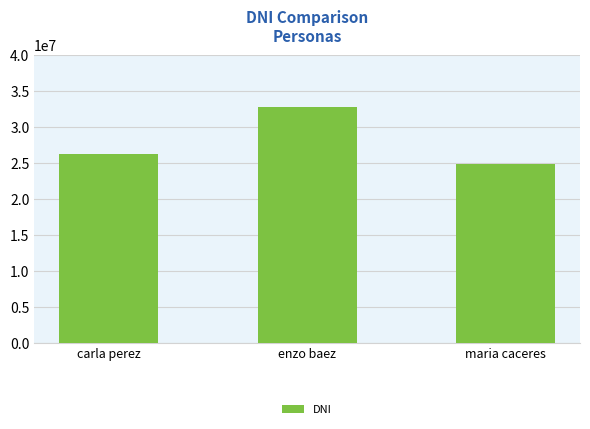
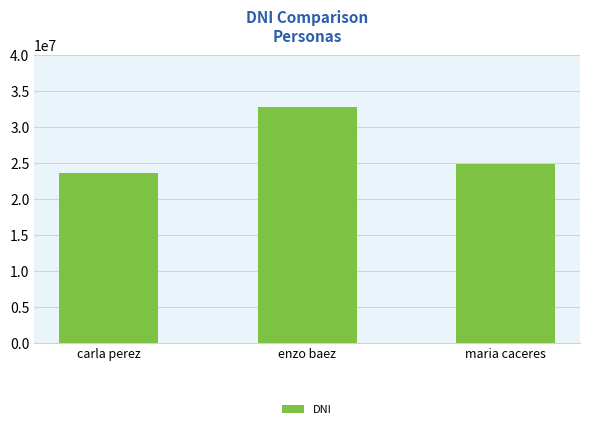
carla perez: 26000000 -> 24000000
